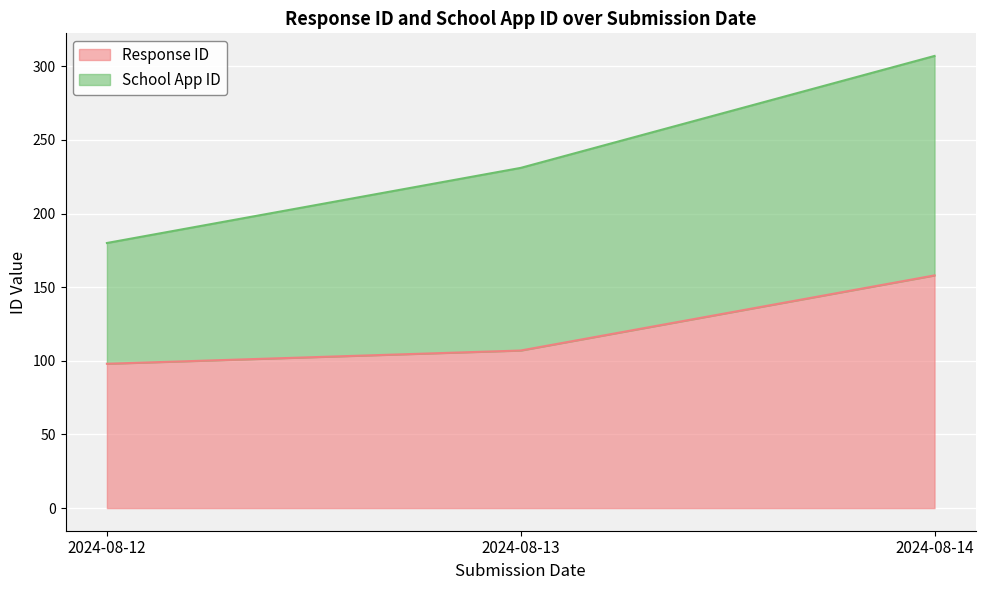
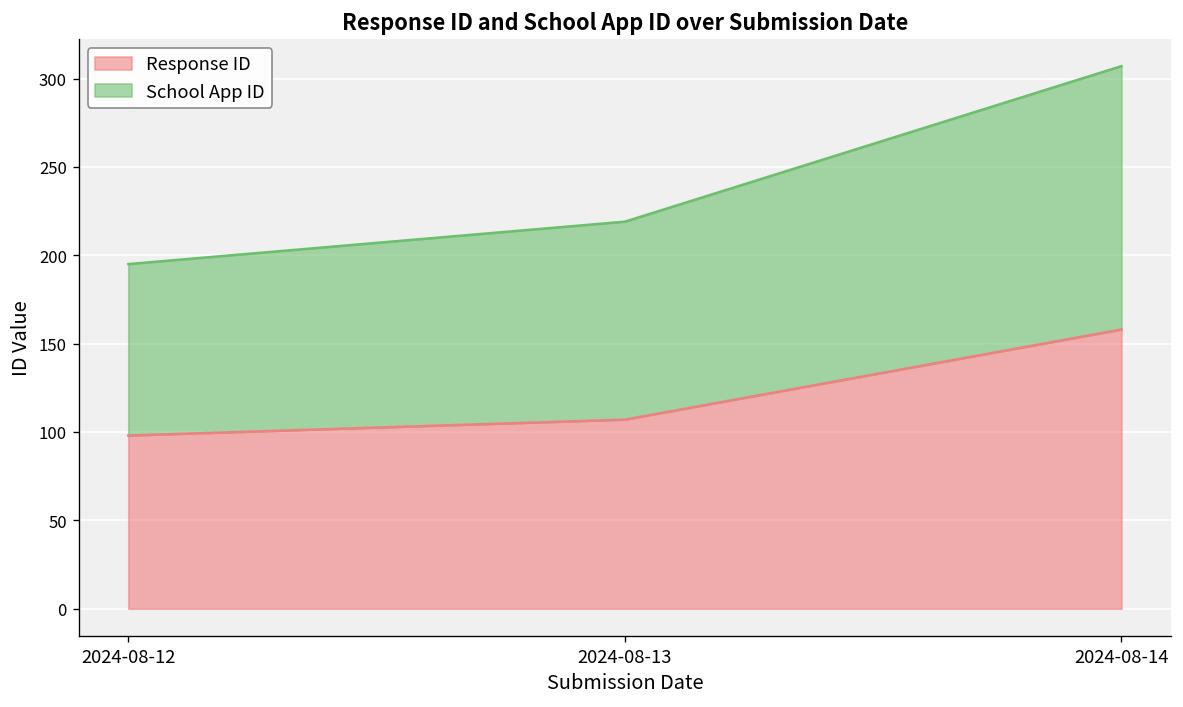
School App ID, 2024-08-12: 82 -> 97
School App ID, 2024-08-13: 124 -> 112
